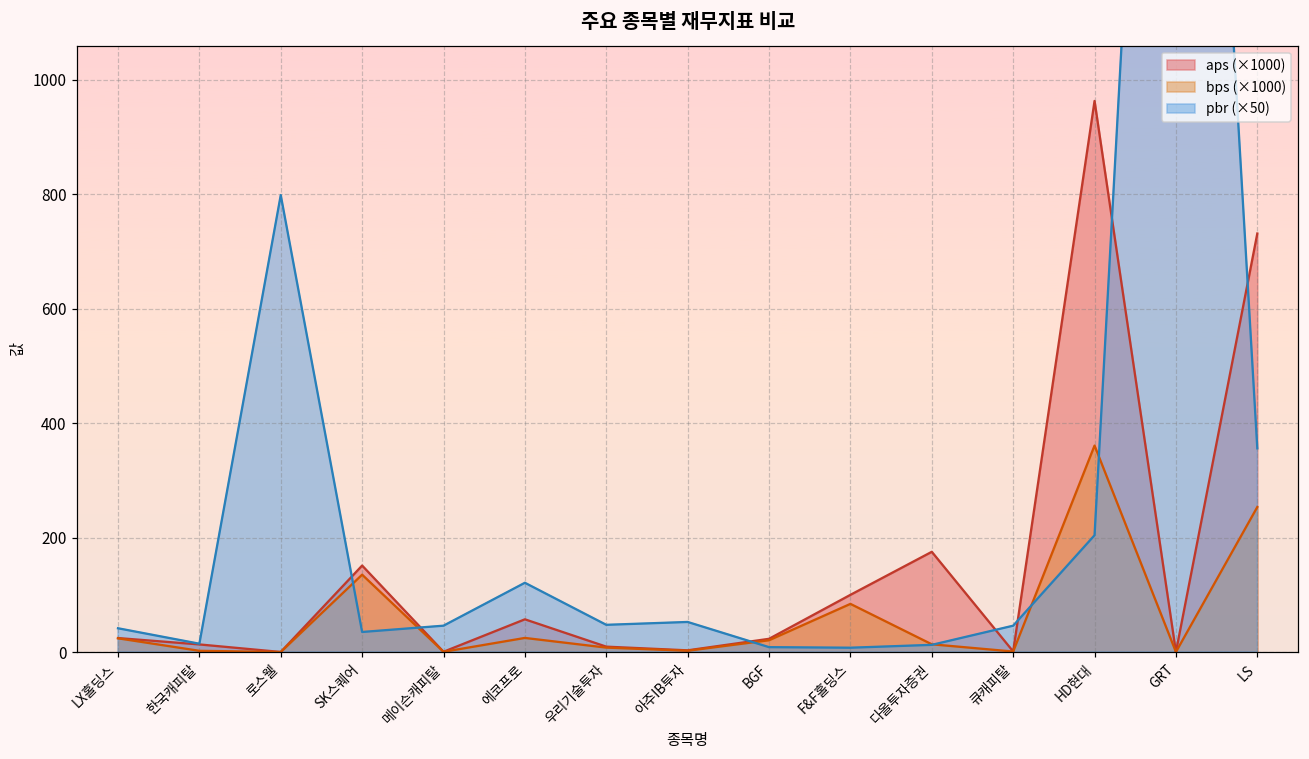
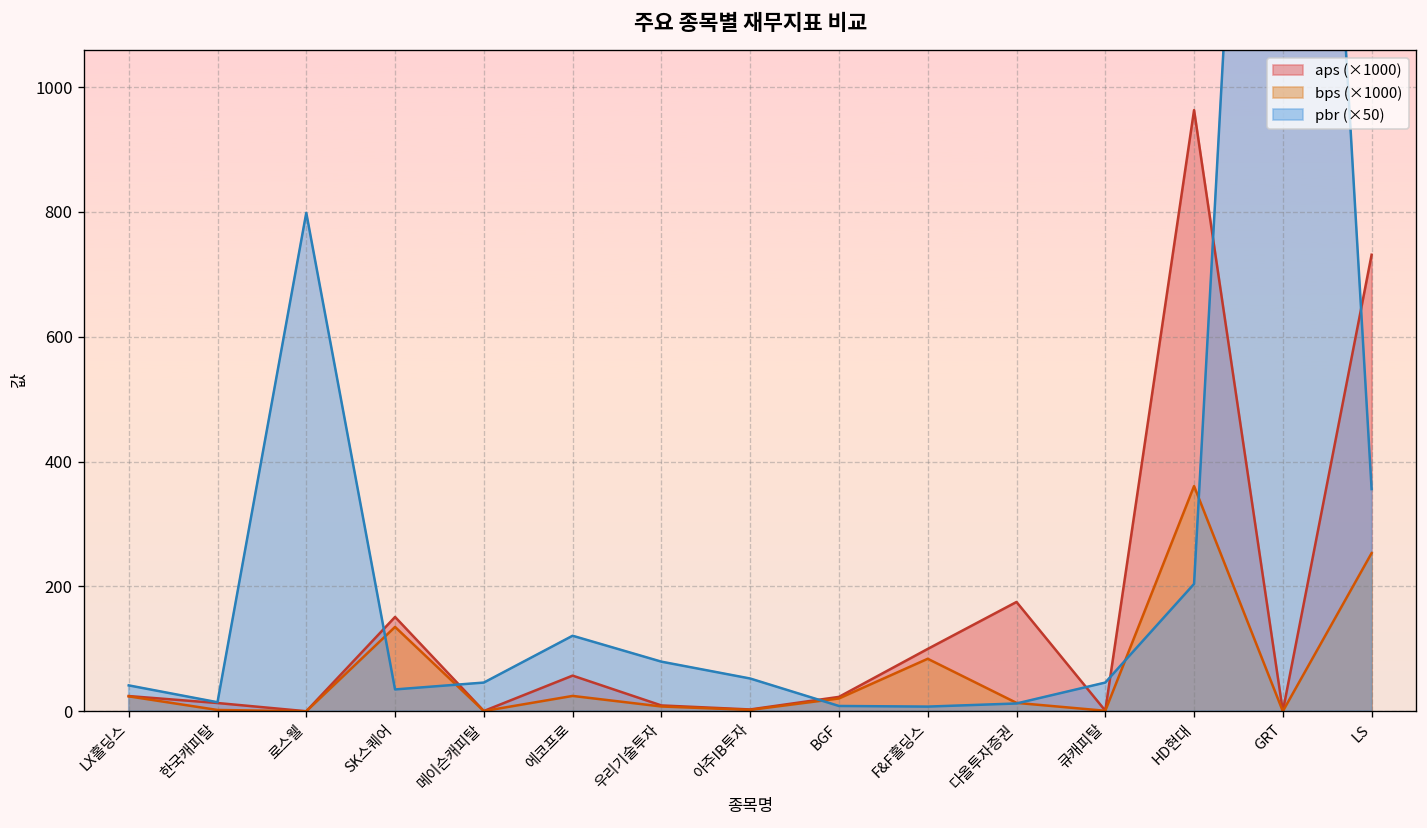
pbr (×50), 우리기술투자: 50 -> 80
